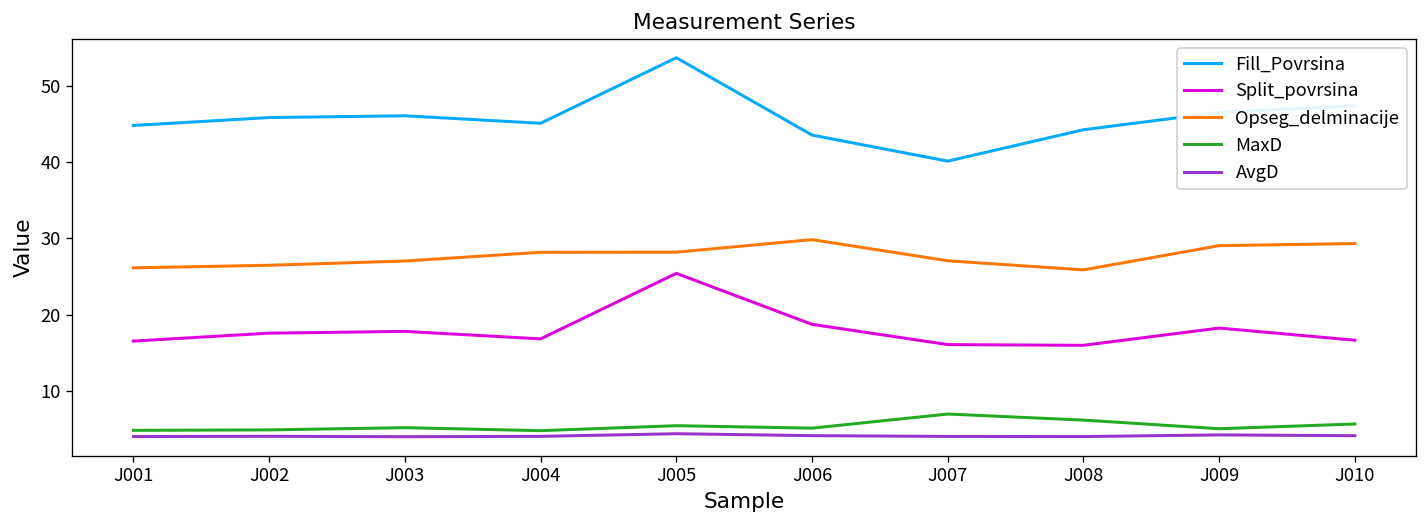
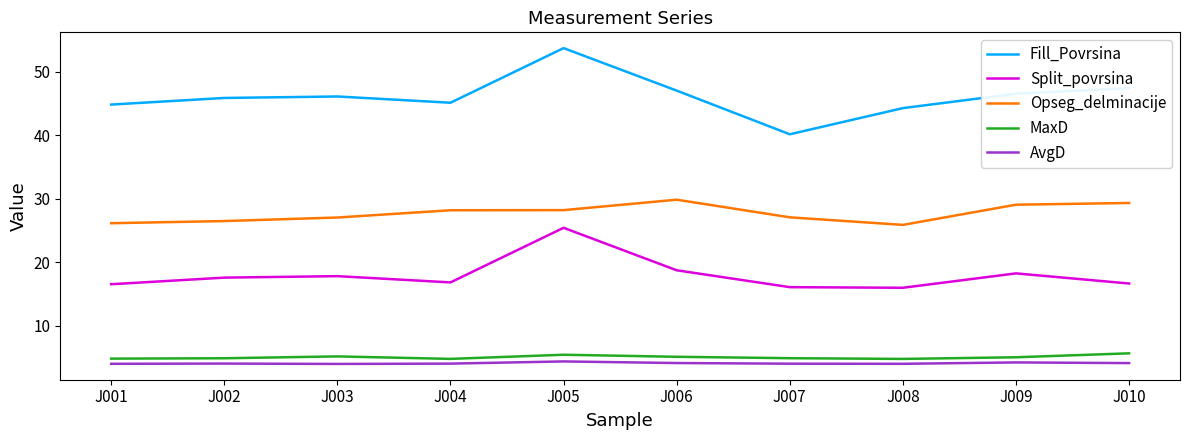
Fill_Povrsina, J006: 44 -> 47
MaxD, J007: 7 -> 5
MaxD, J008: 6 -> 5
